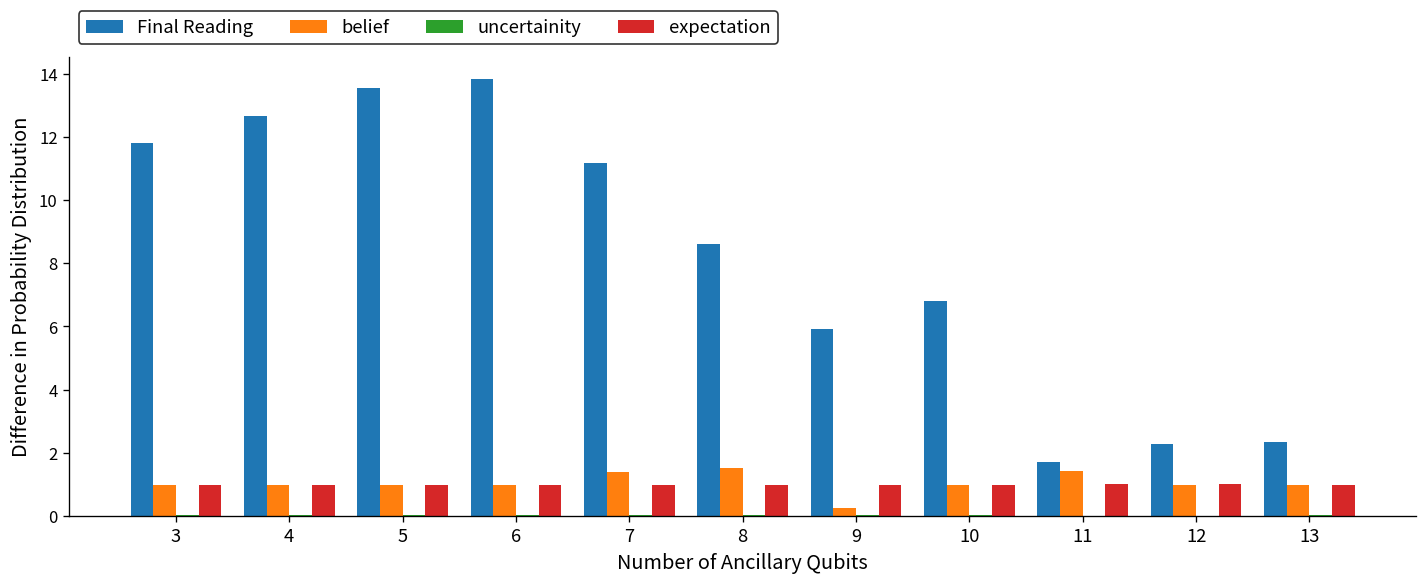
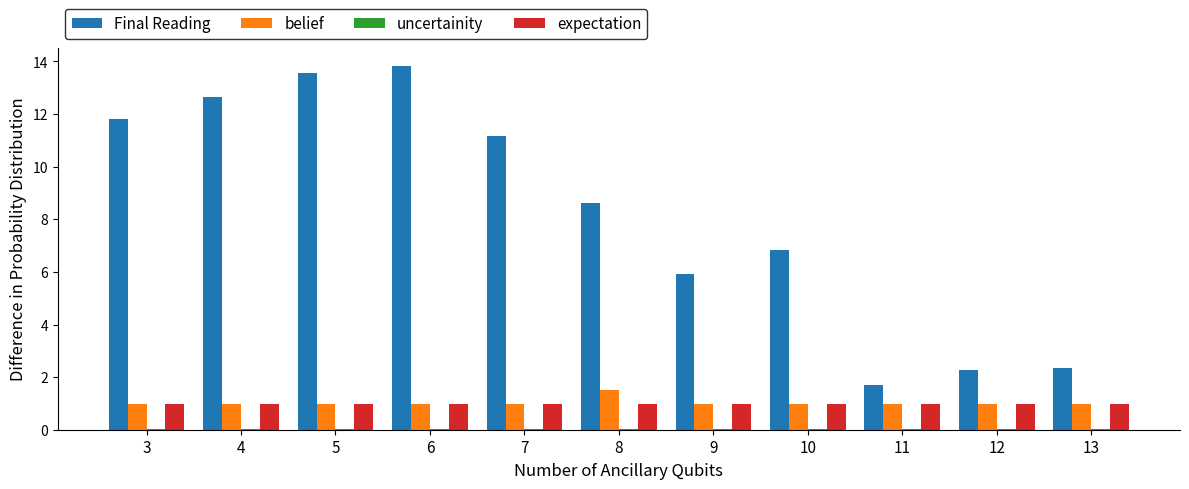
belief, 7: 1.4 -> 1.0
belief, 9: 0.2 -> 1.0
belief, 11: 1.4 -> 1.0
